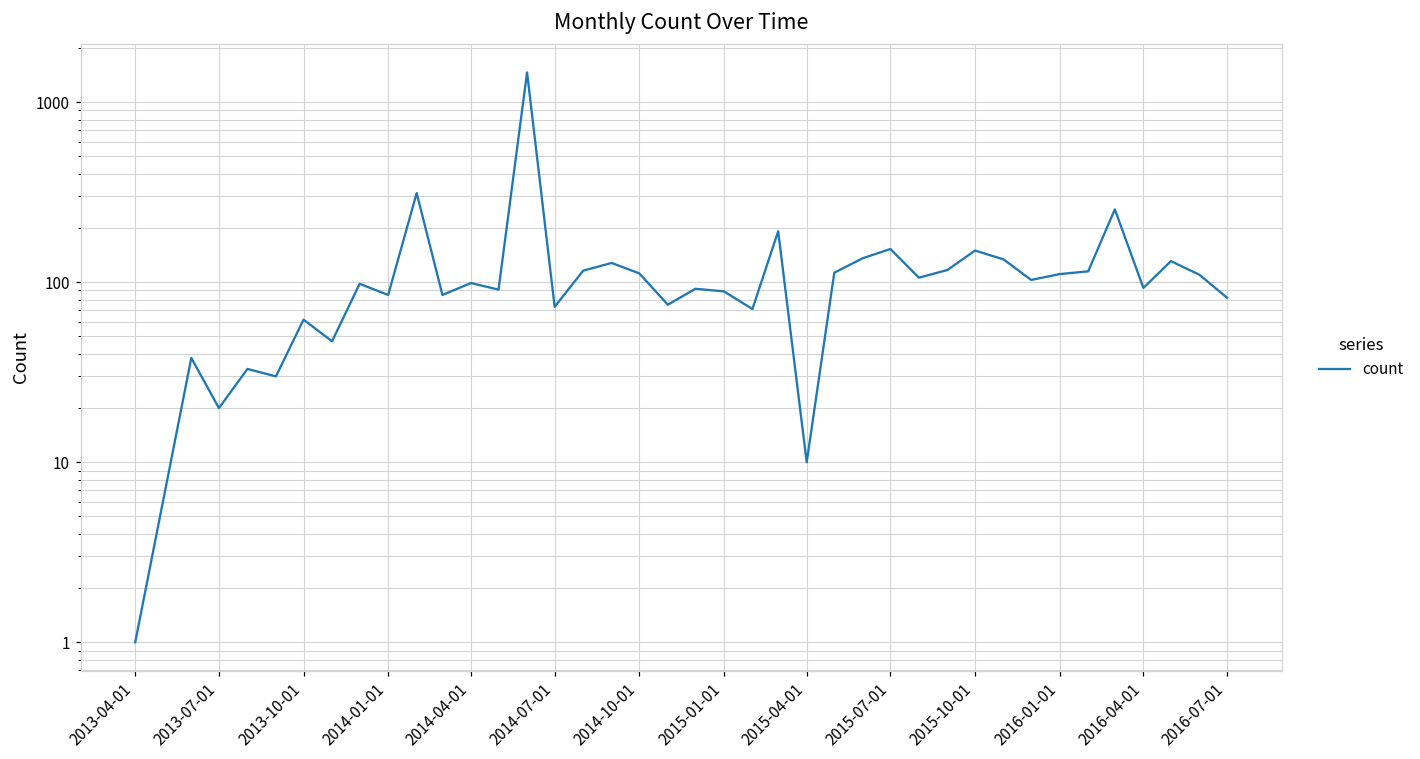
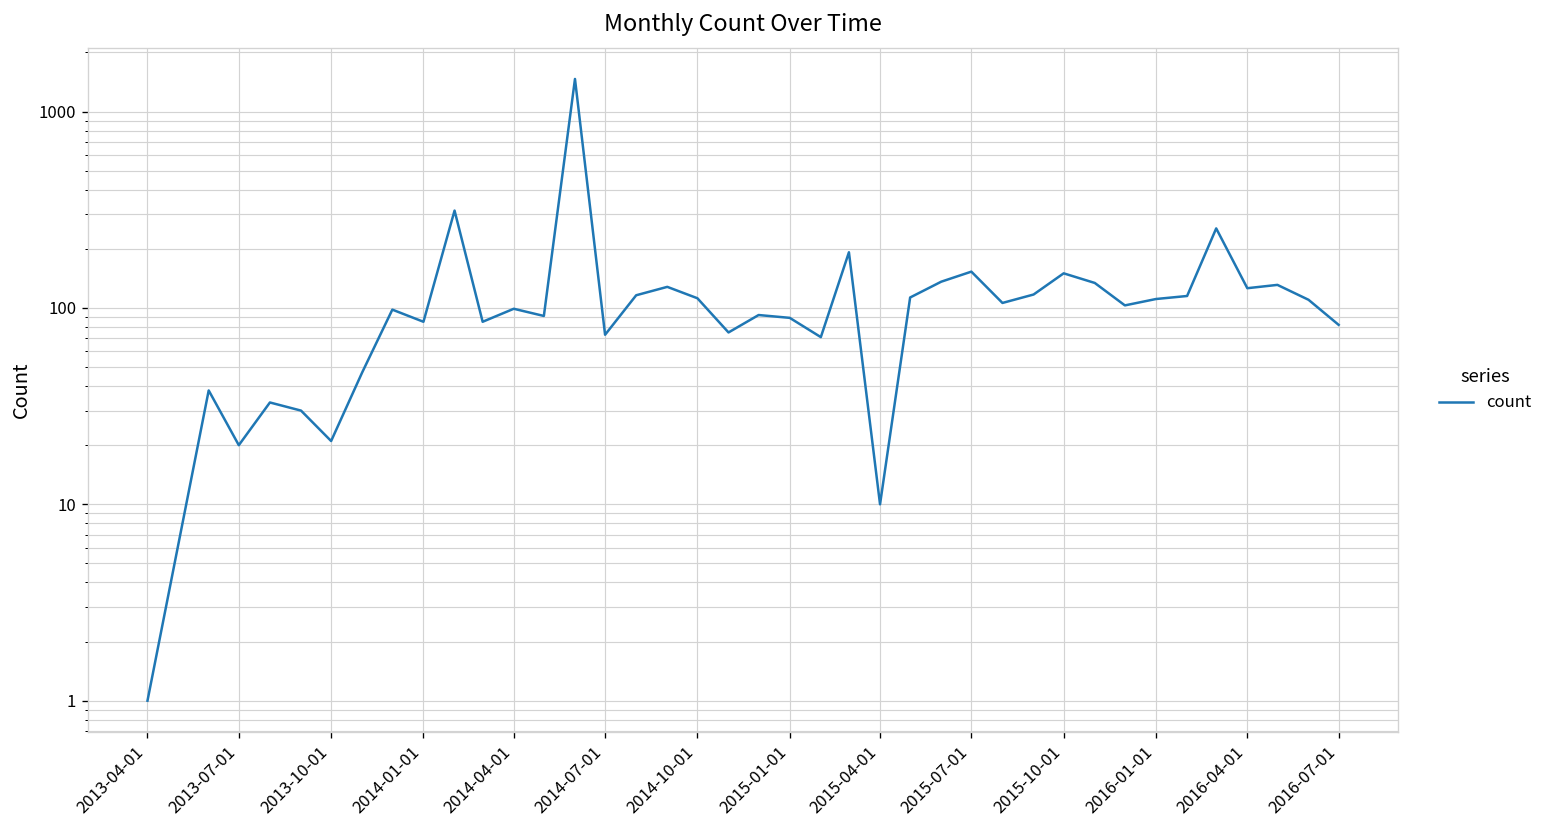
2013-10-01: 62 -> 21
2016-04-01: 90 -> 130
